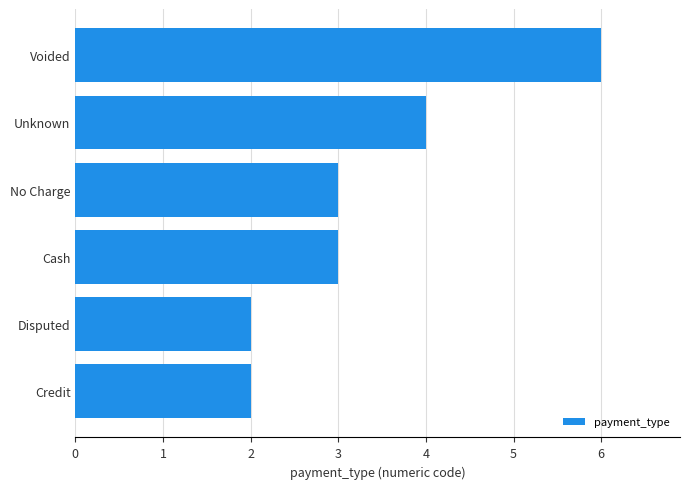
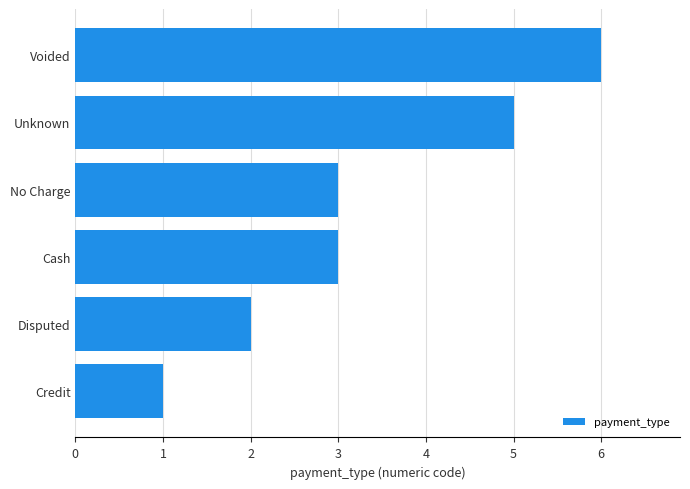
Unknown: 4 -> 5
Credit: 2 -> 1
